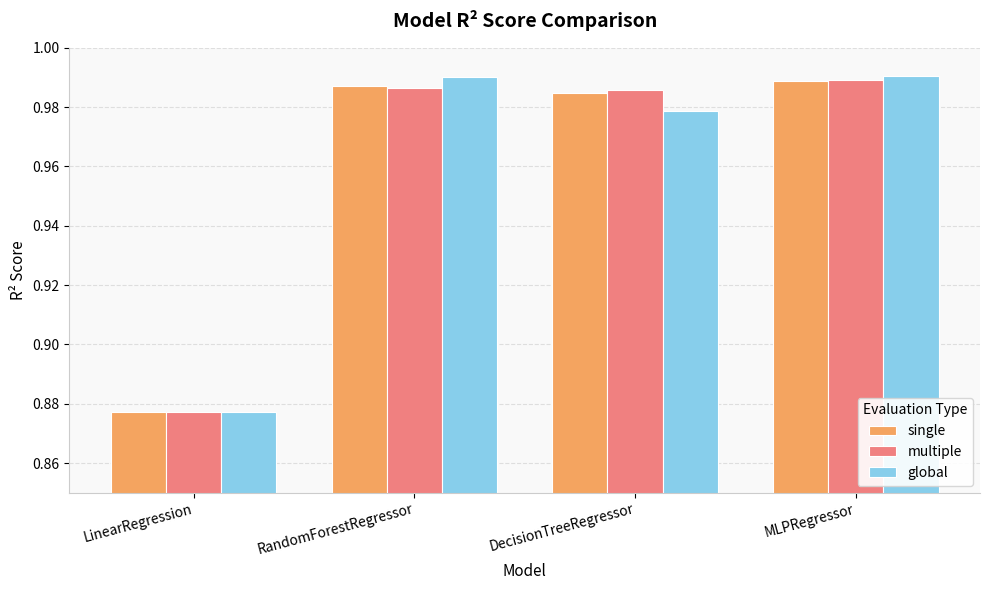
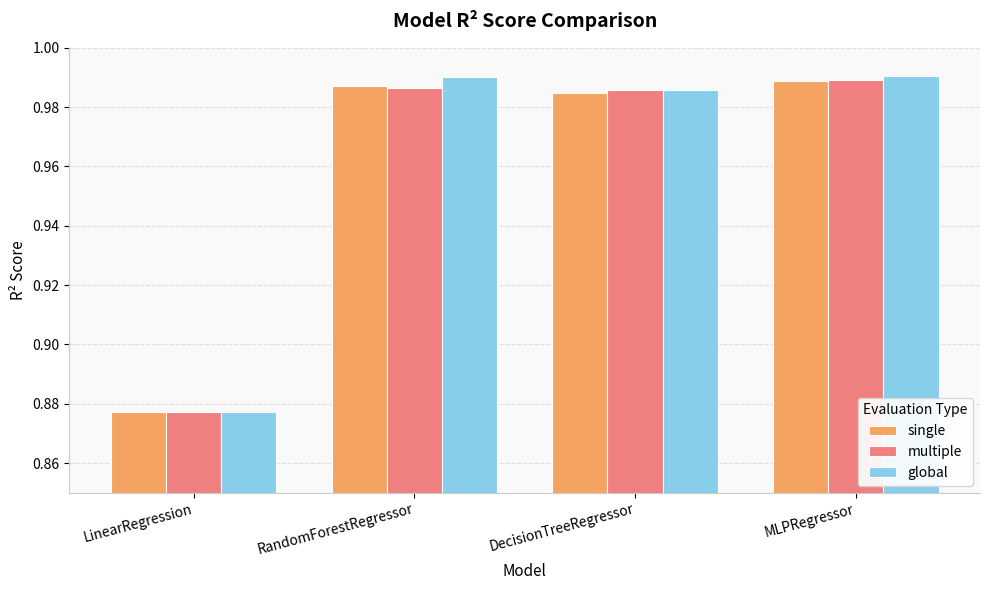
global, DecisionTreeRegressor: 0.979 -> 0.986
